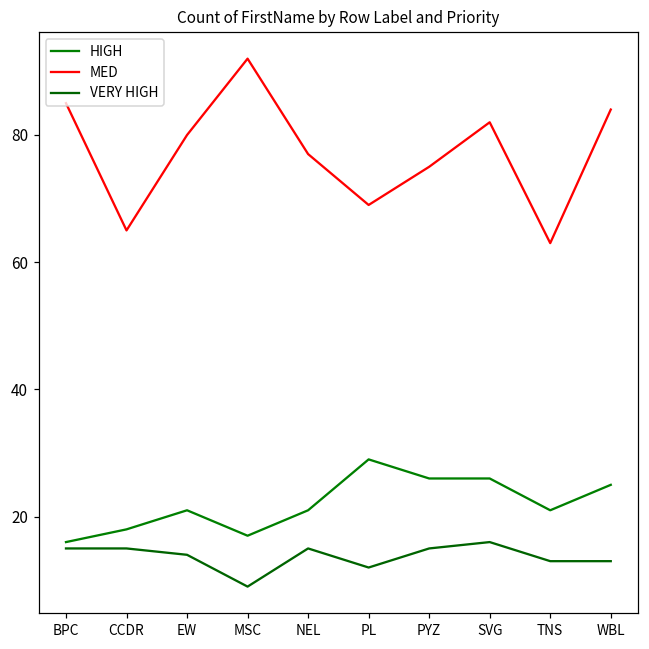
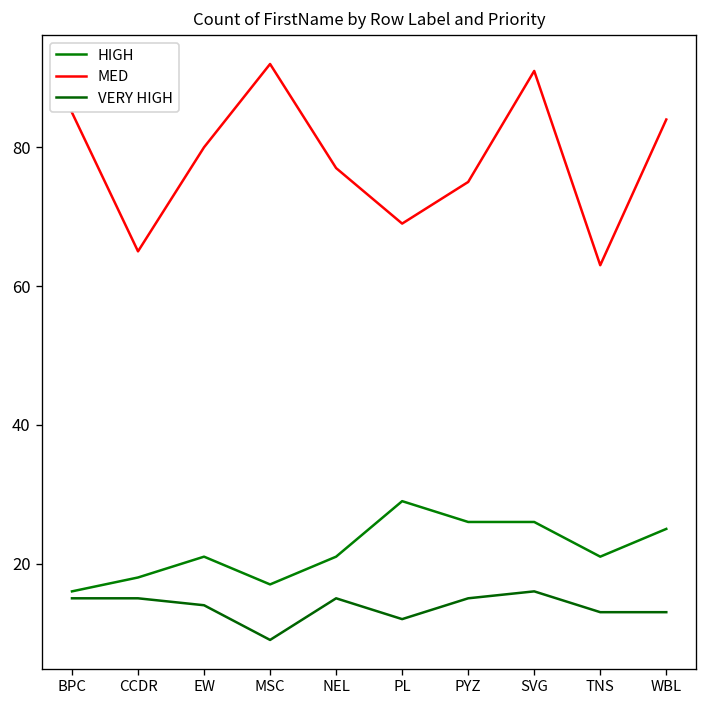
MED, SVG: 82 -> 91
